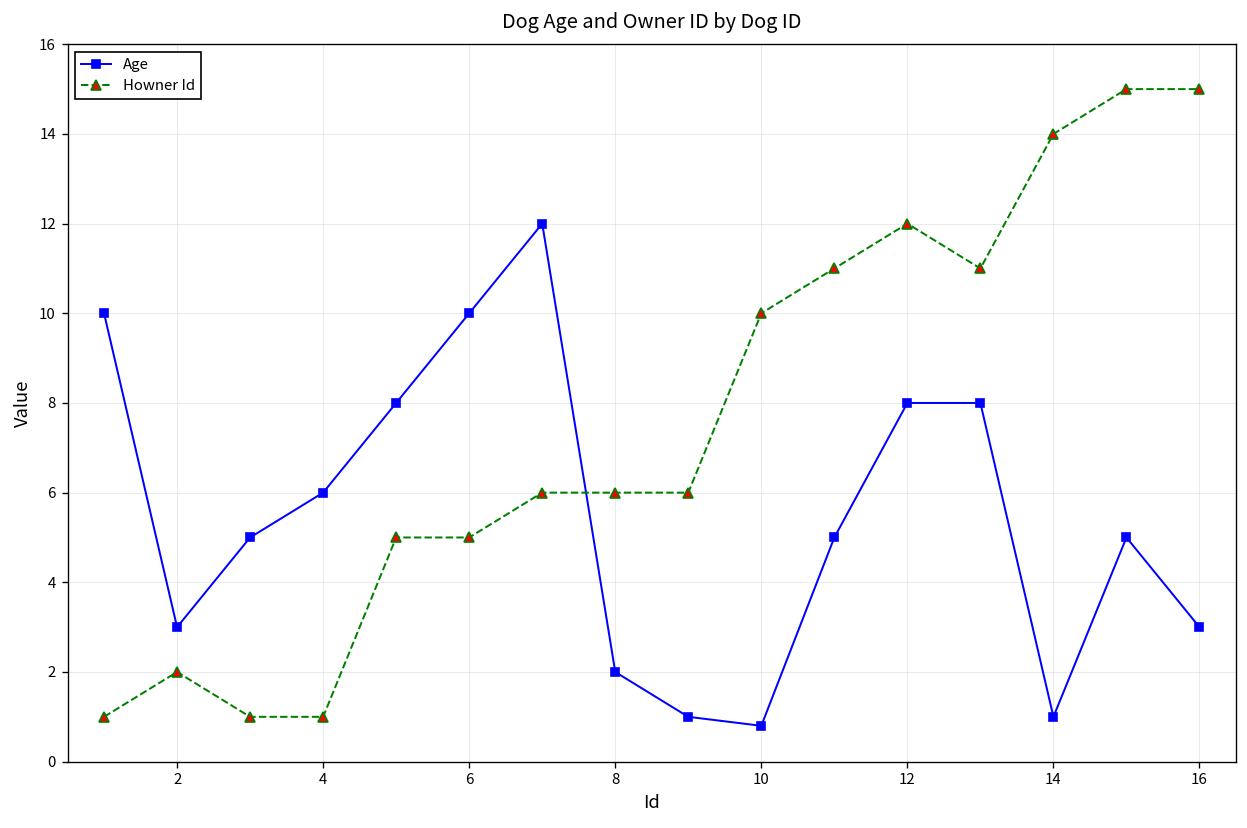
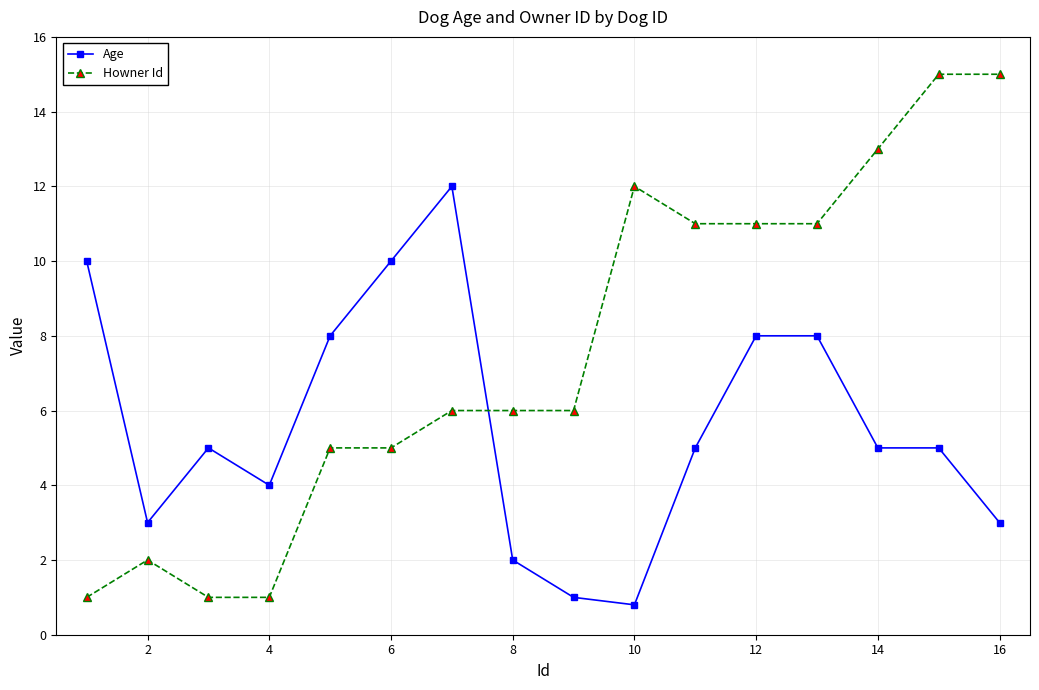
Age, 4: 6 -> 4
Howner Id, 10: 10 -> 12
Howner Id, 12: 12 -> 11
Age, 14: 1 -> 5
Howner Id, 14: 14 -> 13
